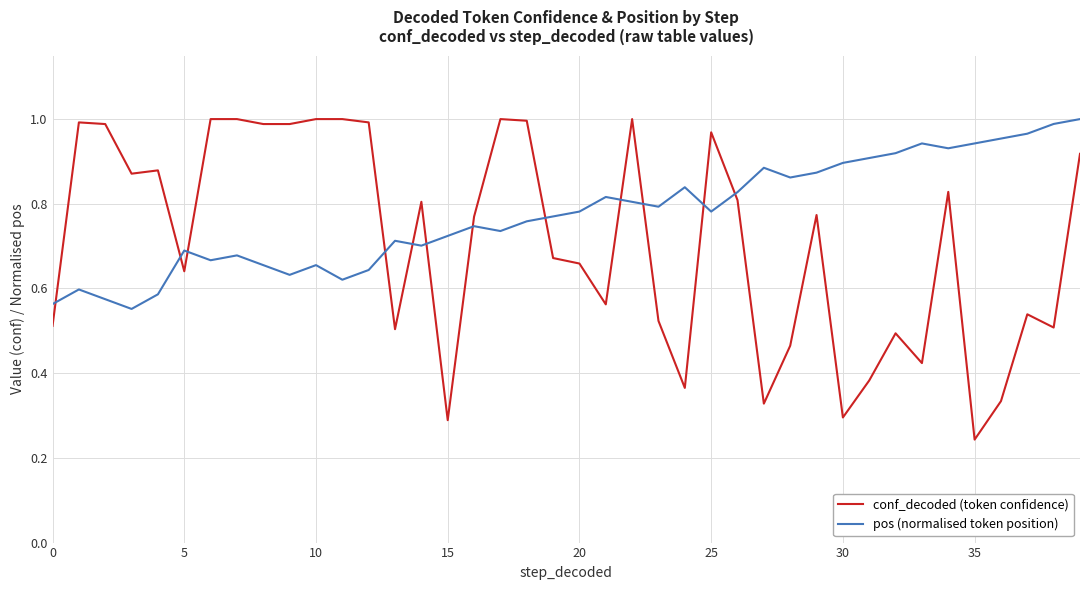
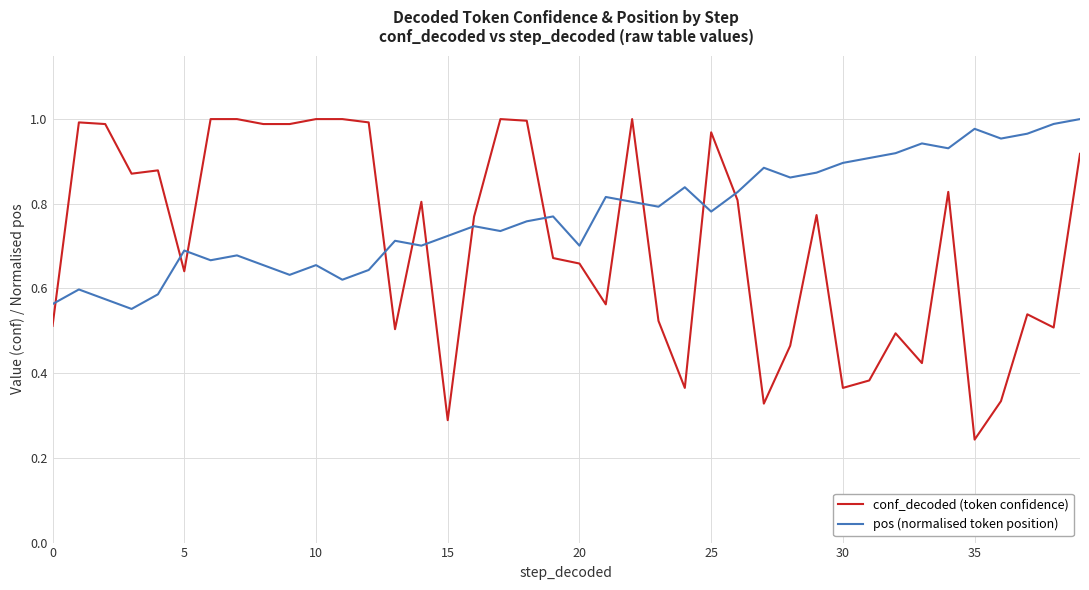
pos (normalised token position), 20: 0.78 -> 0.70
conf_decoded (token confidence), 30: 0.30 -> 0.37
pos (normalised token position), 35: 0.94 -> 0.98
